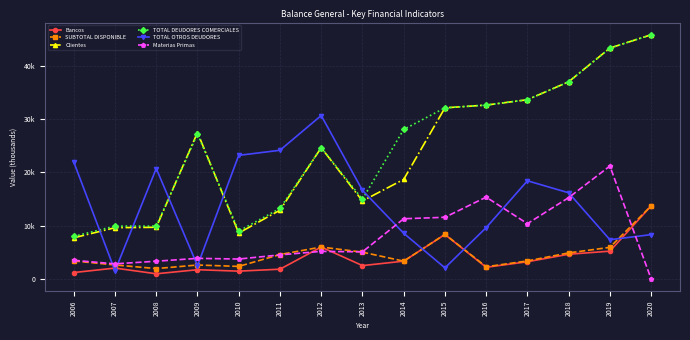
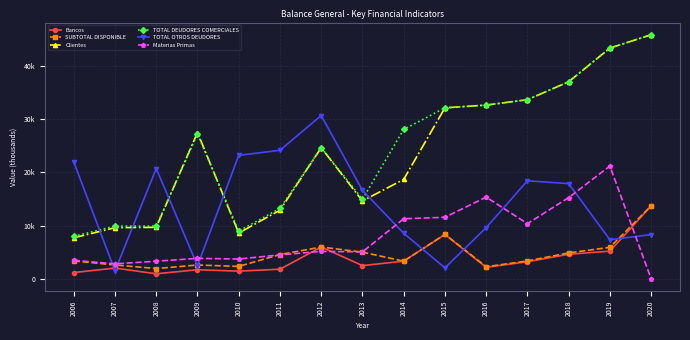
TOTAL OTROS DEUDORES, 2018: 16000 -> 18000
